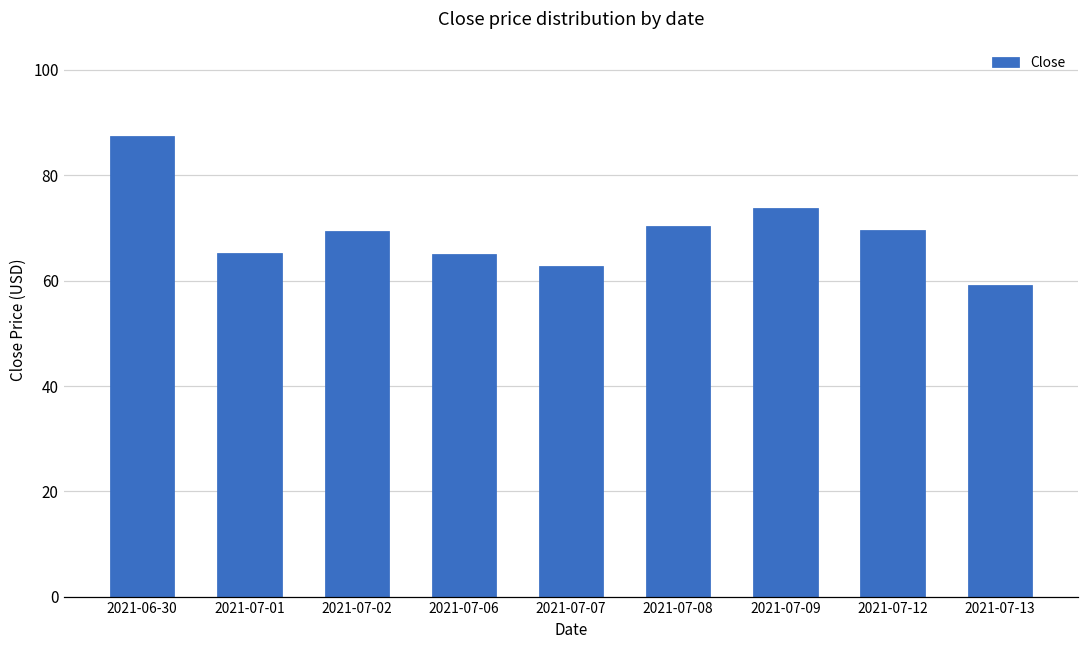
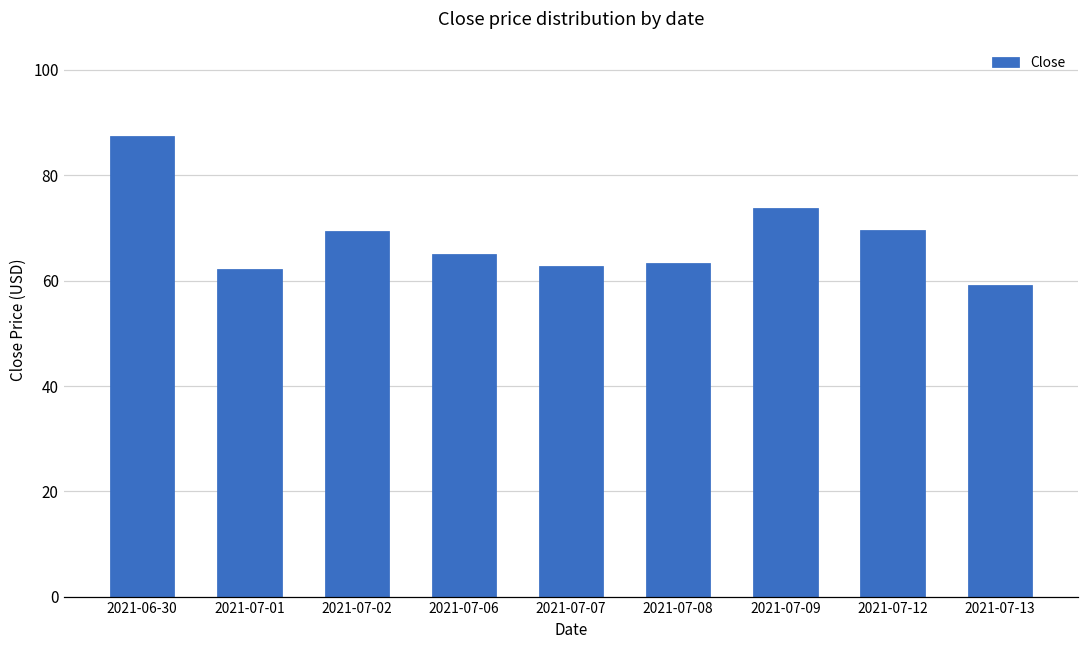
2021-07-01: 65 -> 62
2021-07-08: 70 -> 63
